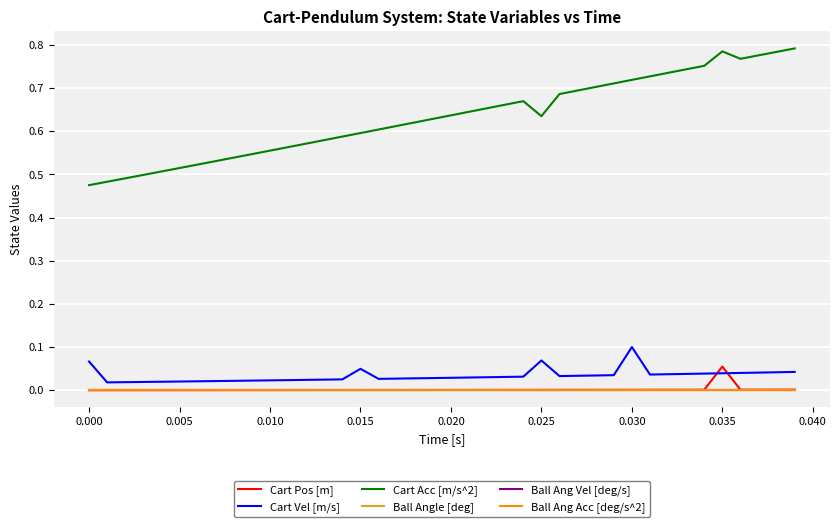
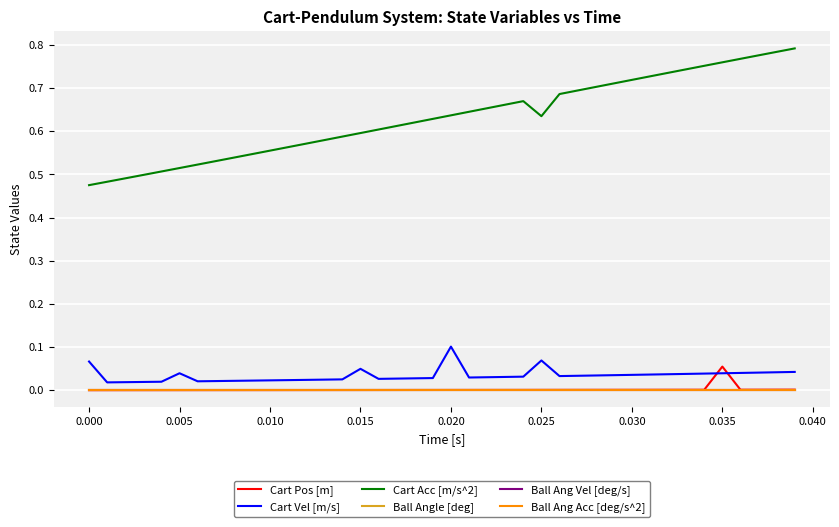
Cart Vel [m/s], 0.005: 0.02 -> 0.04
Cart Vel [m/s], 0.020: 0.03 -> 0.10
Cart Vel [m/s], 0.030: 0.10 -> 0.04
Cart Acc [m/s^2], 0.035: 0.79 -> 0.76
